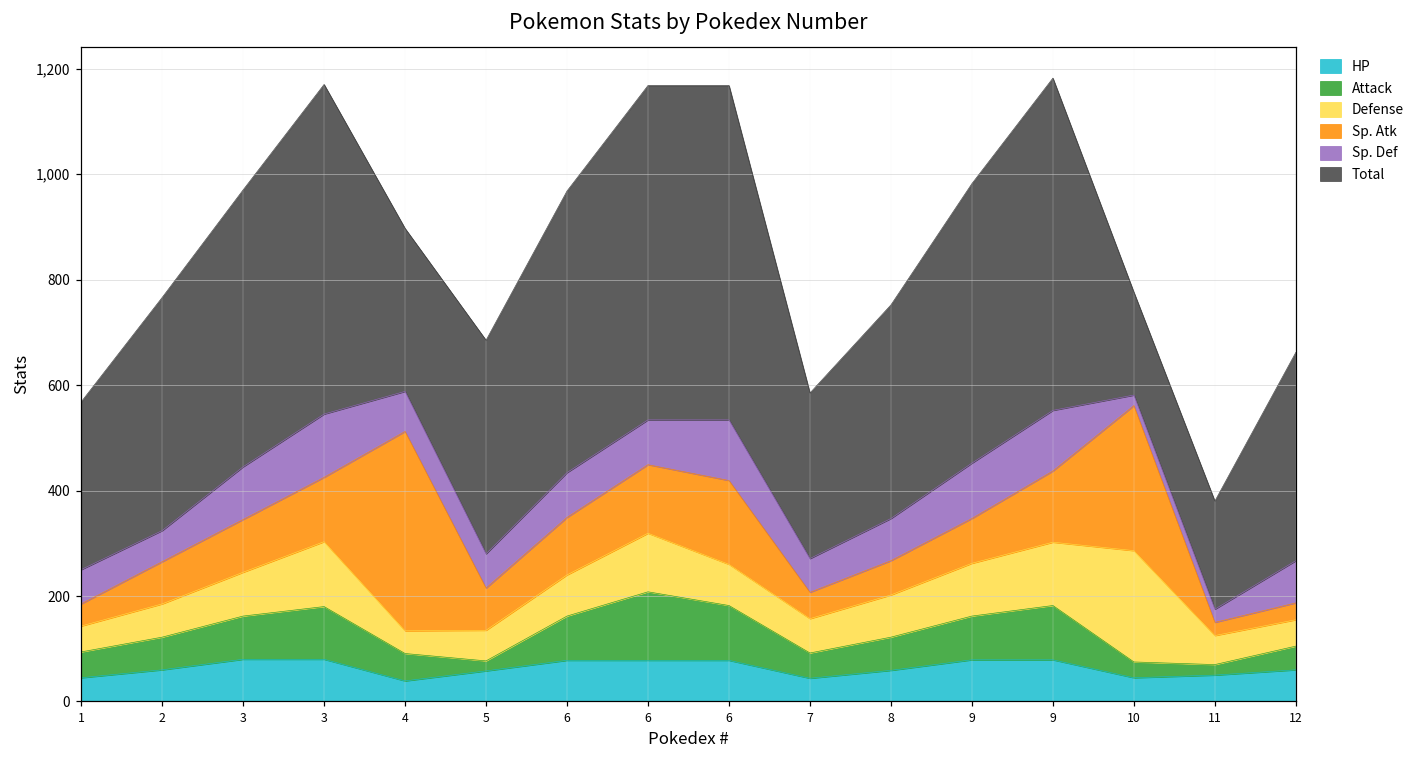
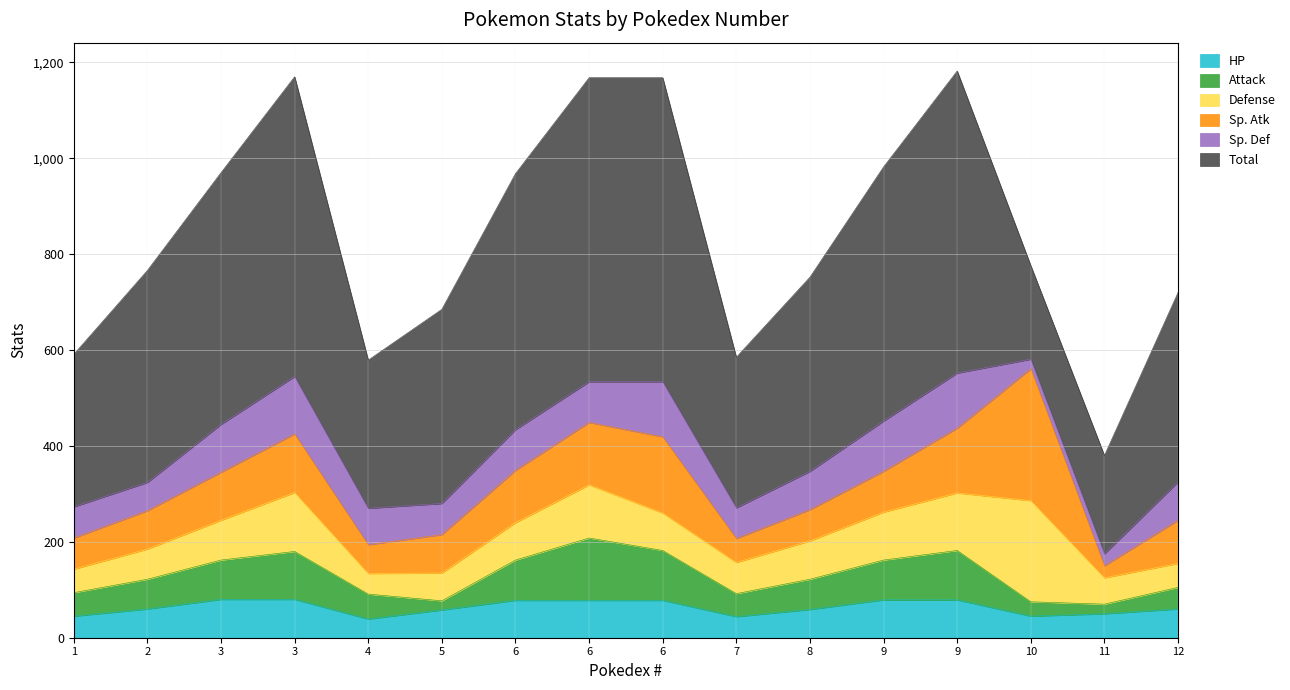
Sp. Atk, 1: 40 -> 70
Sp. Atk, 4: 380 -> 60
Sp. Atk, 12: 30 -> 90
